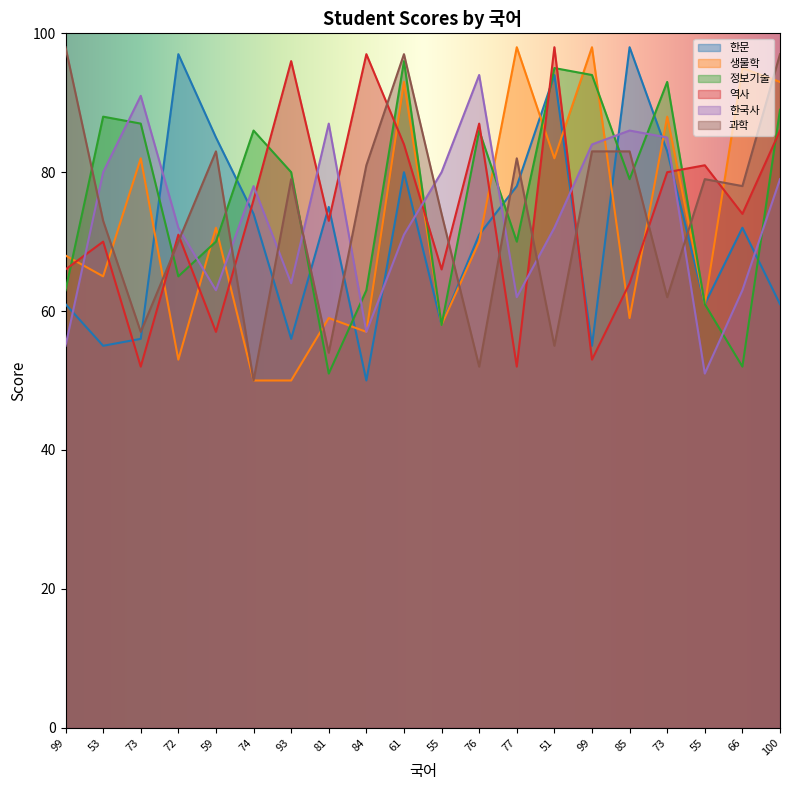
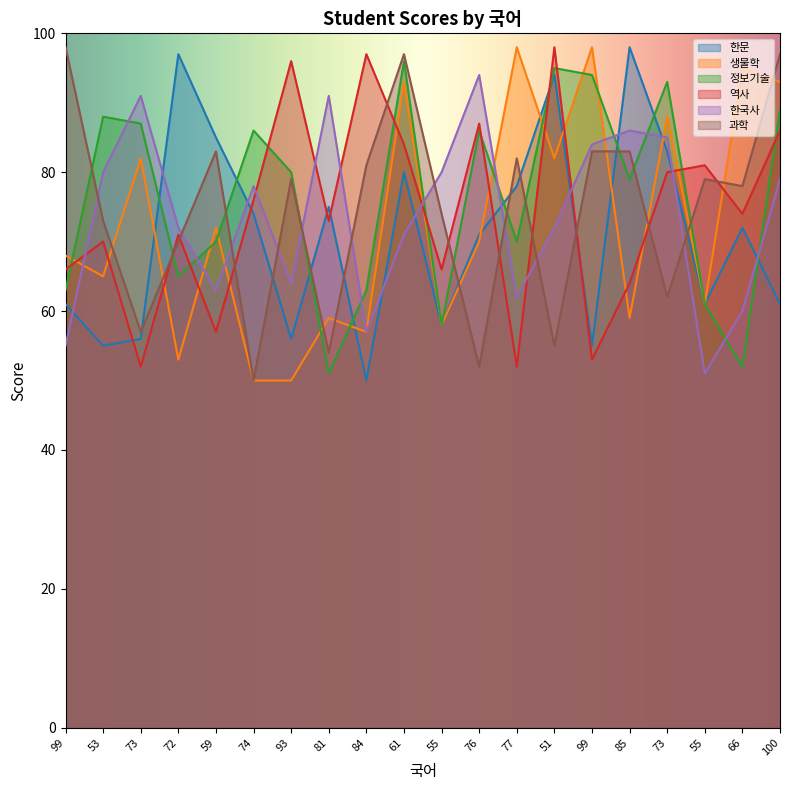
한국사, 81: 87 -> 91
한국사, 66: 63 -> 60
